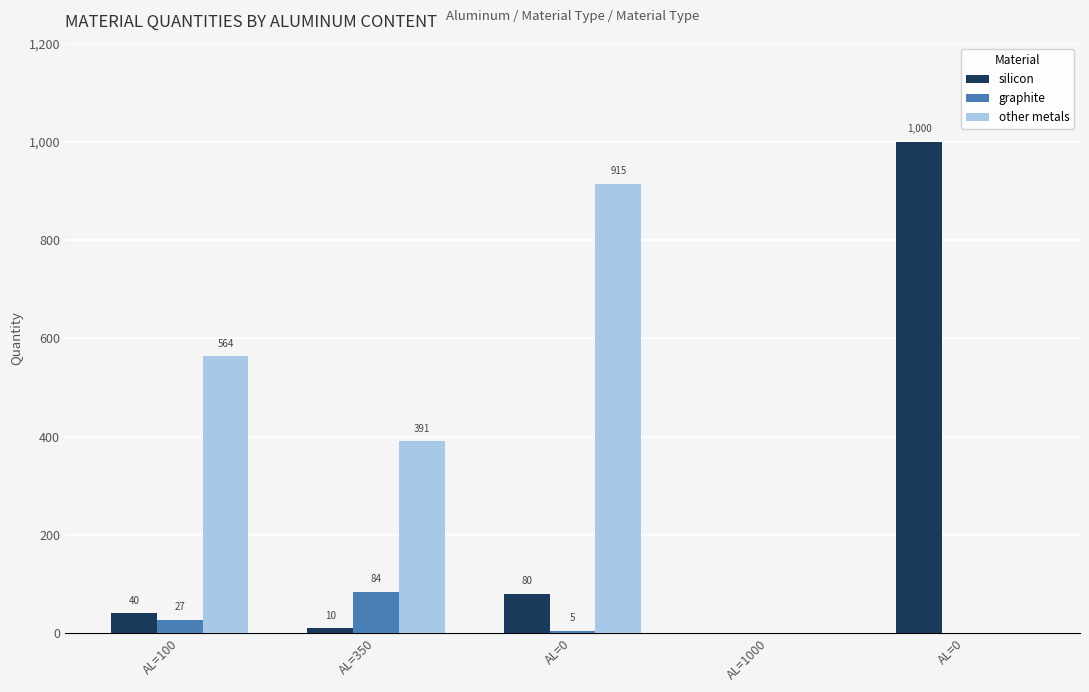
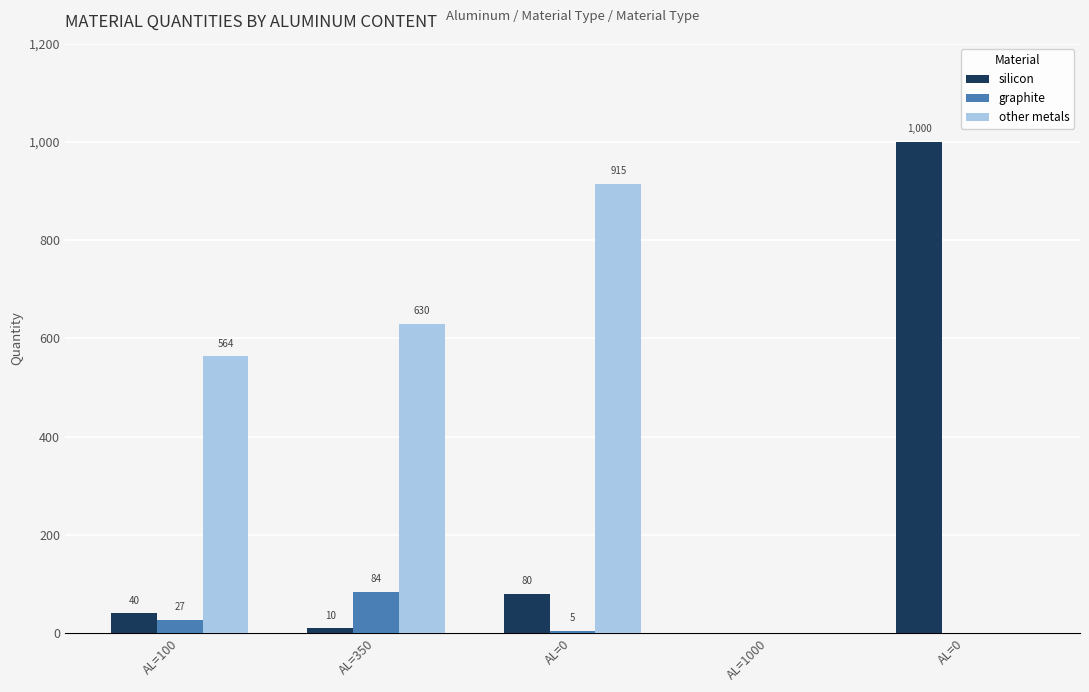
other metals, AL=350: 391 -> 630
